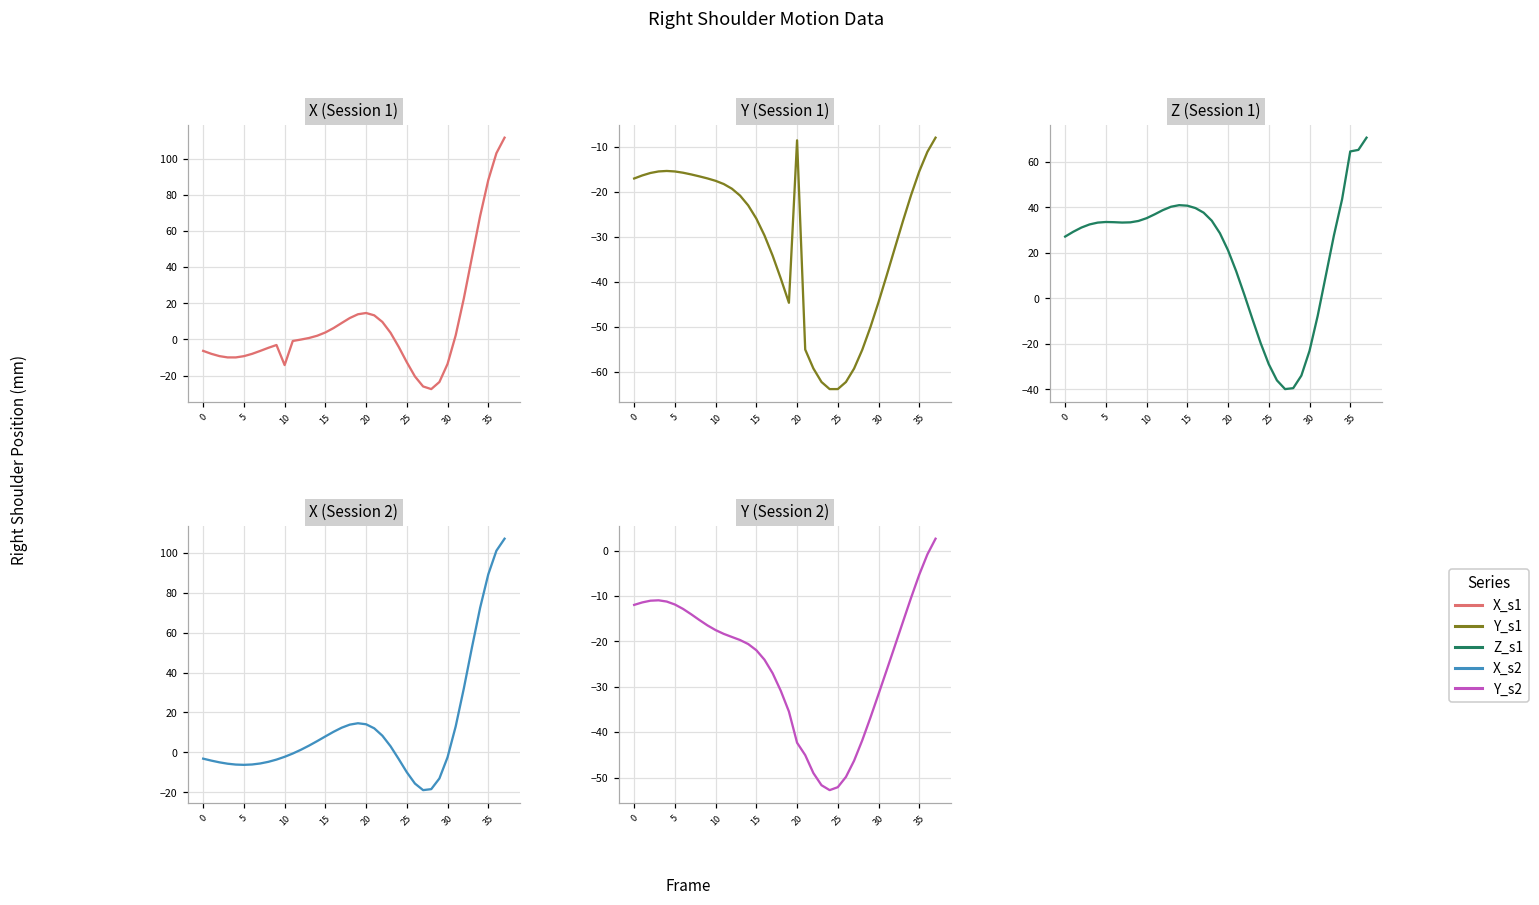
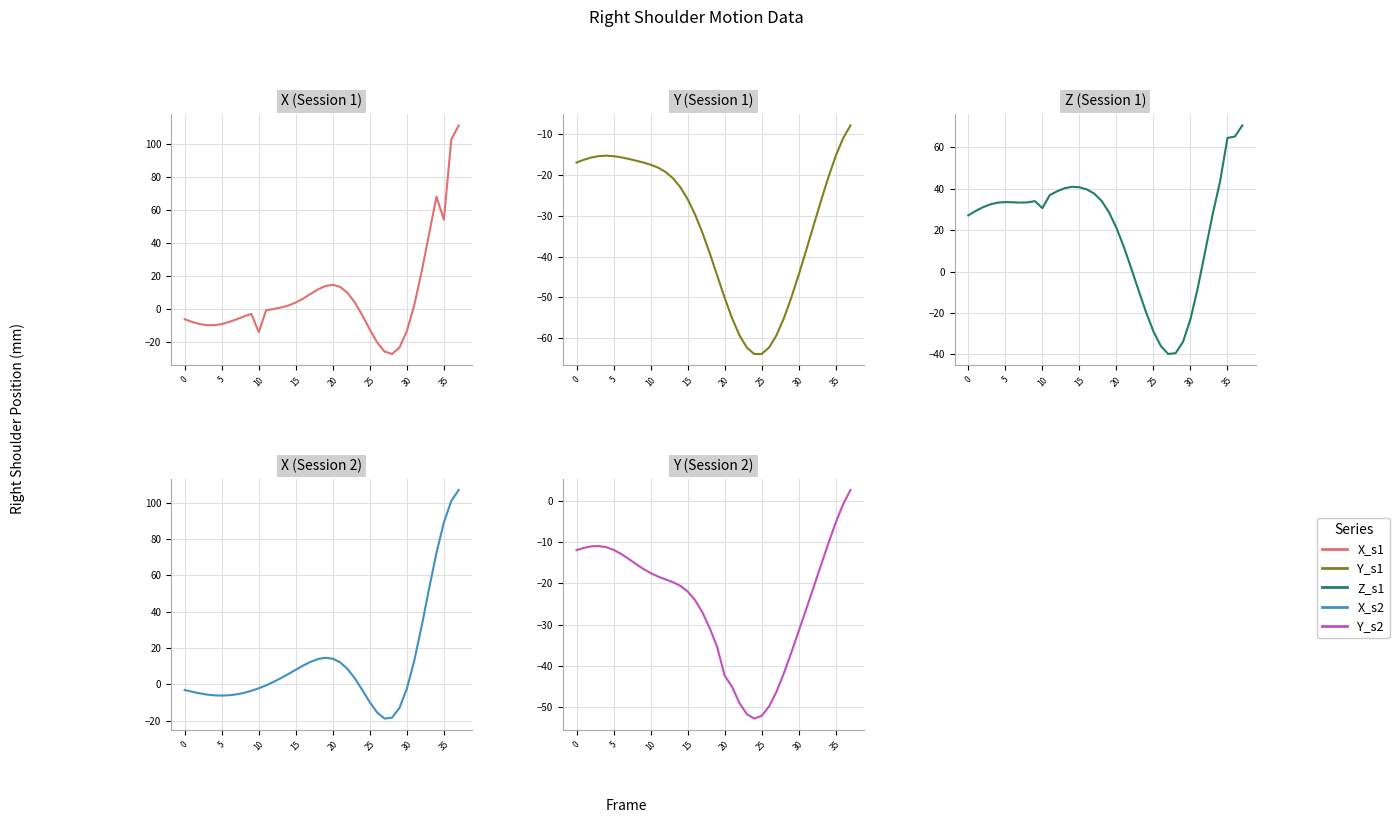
X (Session 1), 35: 88 -> 54
Y (Session 1), 20: -9 -> -50
Z (Session 1), 10: 35 -> 31
